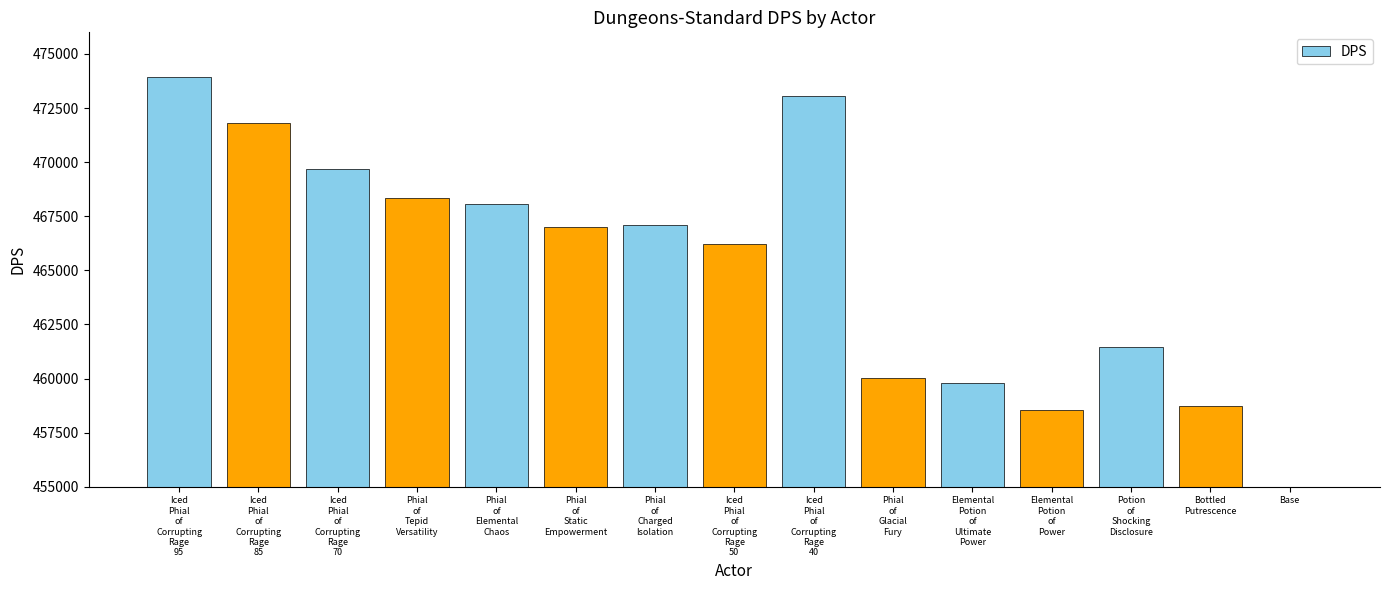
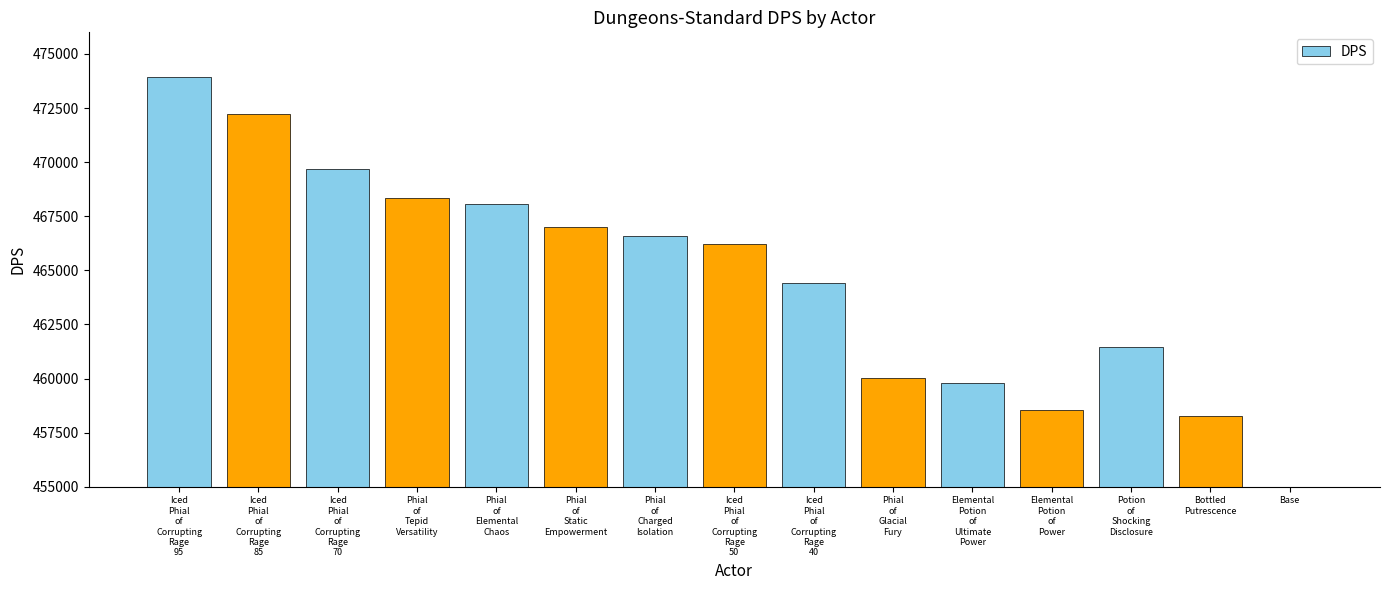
Iced Phial of Corrupting Rage 85: 471800 -> 472200
Phial of Charged Isolation: 467100 -> 466600
Iced Phial of Corrupting Rage 40: 473100 -> 464400
Bottled Putrescence: 458700 -> 458300
